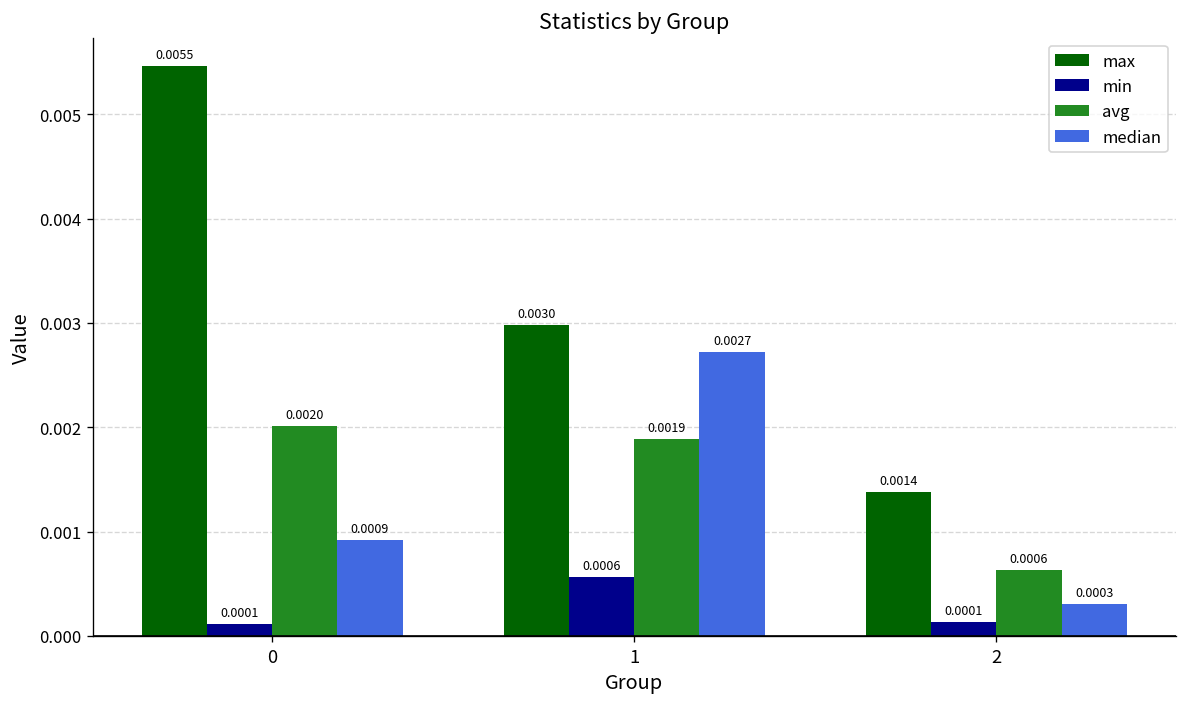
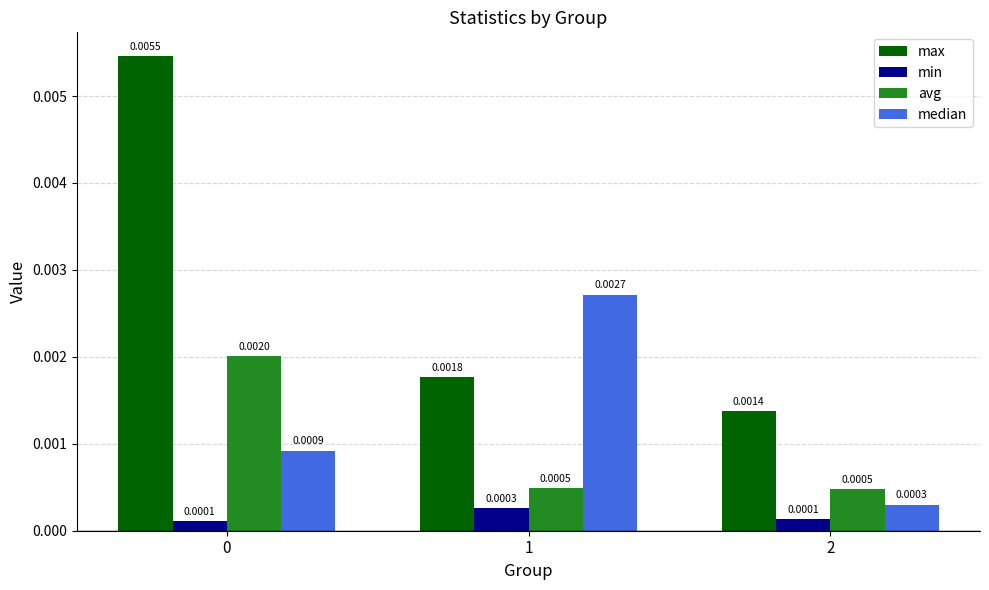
max, 1: 0.0030 -> 0.0018
min, 1: 0.0006 -> 0.0003
avg, 1: 0.0019 -> 0.0005
avg, 2: 0.0006 -> 0.0005
